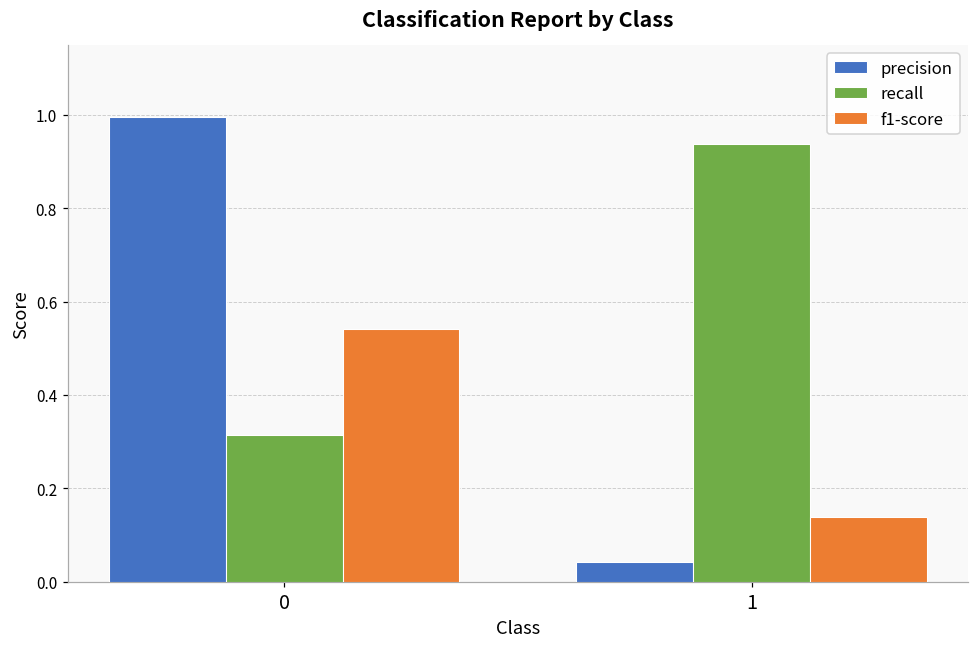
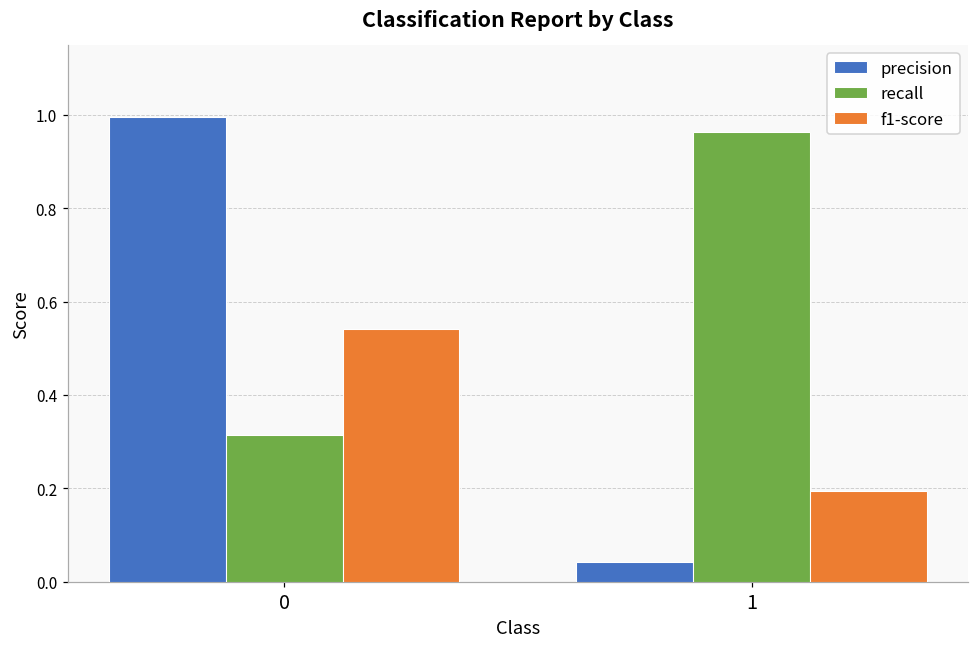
recall, 1: 0.94 -> 0.96
f1-score, 1: 0.14 -> 0.19
